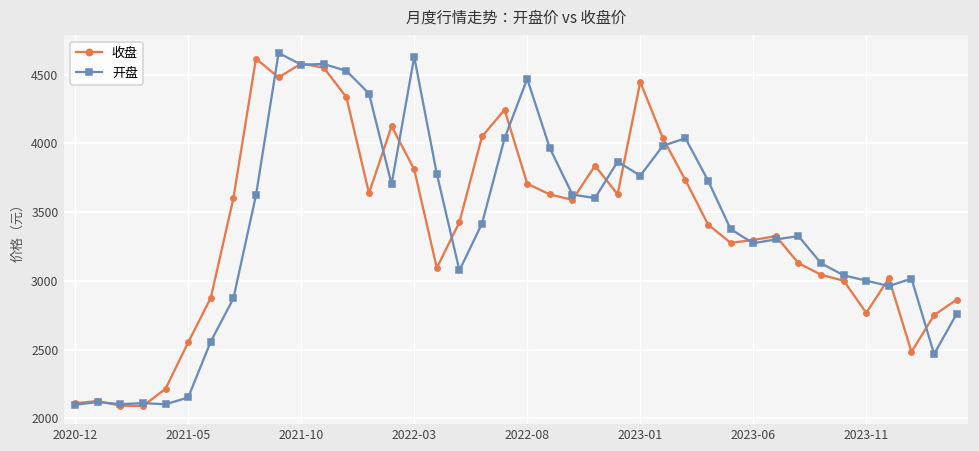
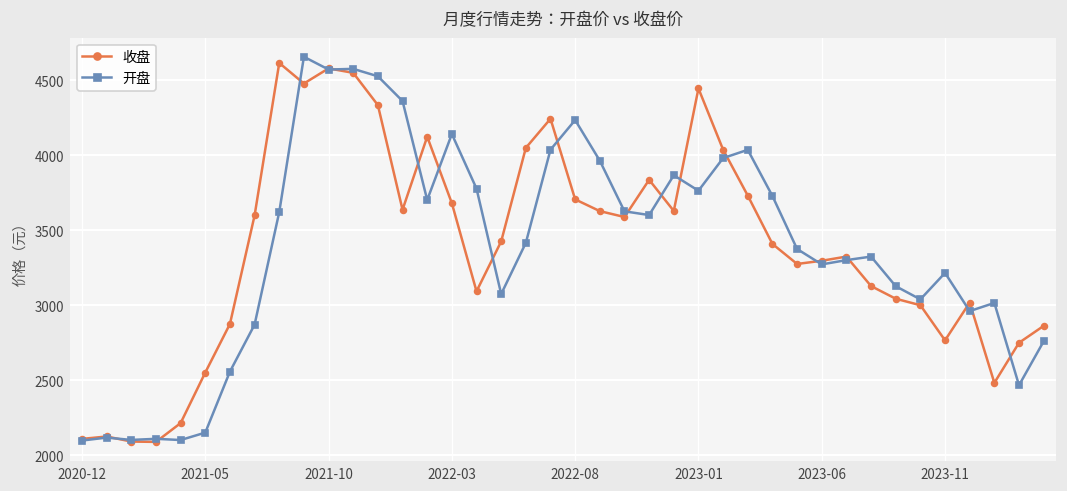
收盘, 2022-03: 3810 -> 3680
开盘, 2022-03: 4630 -> 4140
开盘, 2022-08: 4470 -> 4240
开盘, 2023-11: 3000 -> 3220
